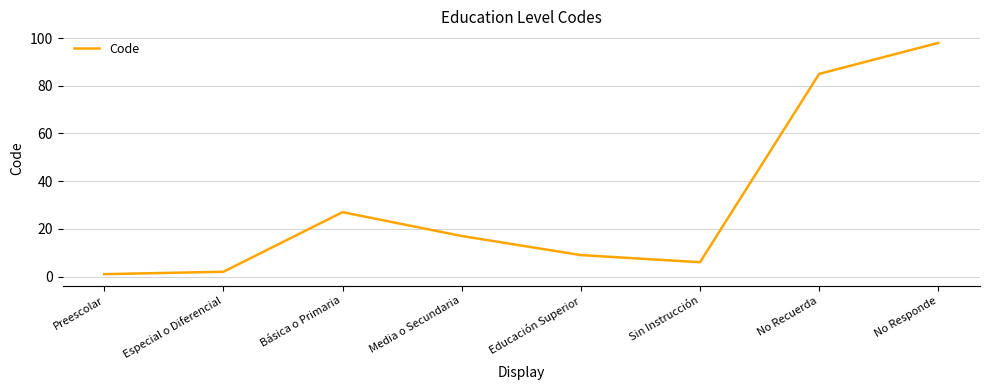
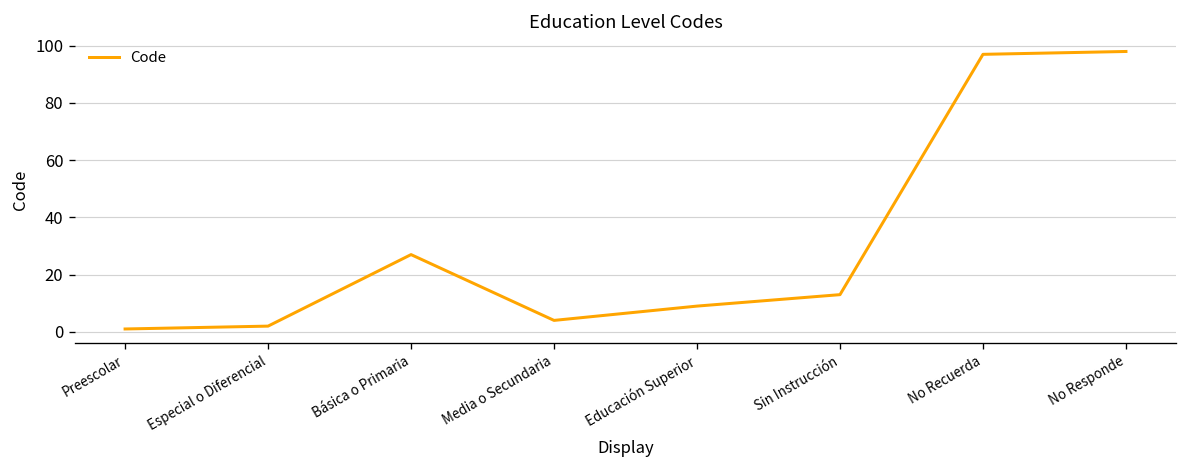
Media o Secundaria: 17 -> 4
Sin Instrucción: 6 -> 13
No Recuerda: 85 -> 97
